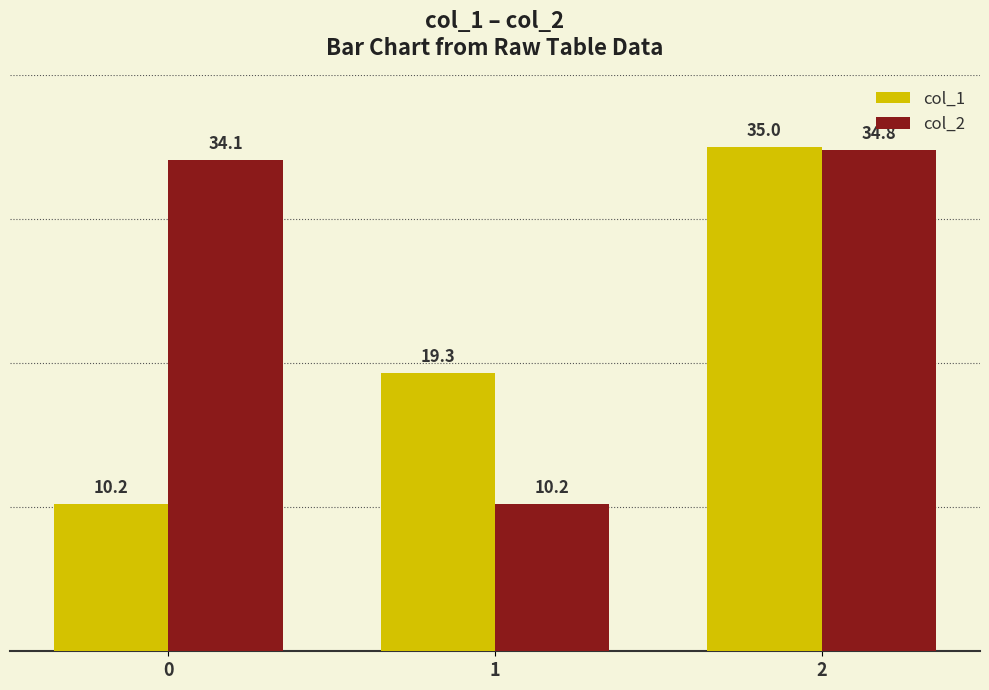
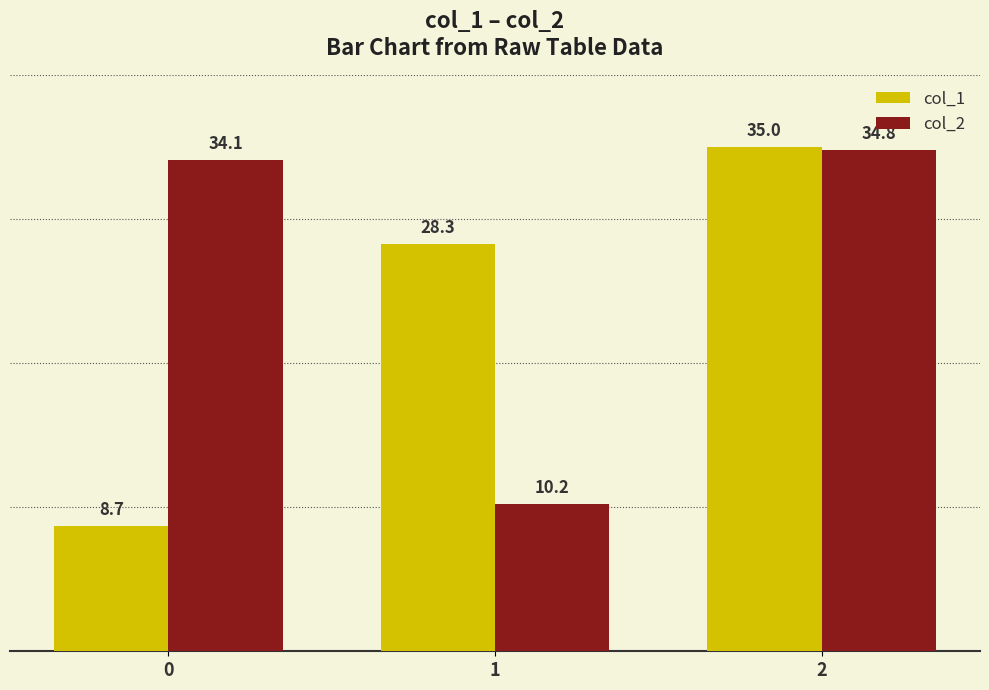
col_1, 0: 10.2 -> 8.7
col_1, 1: 19.3 -> 28.3
